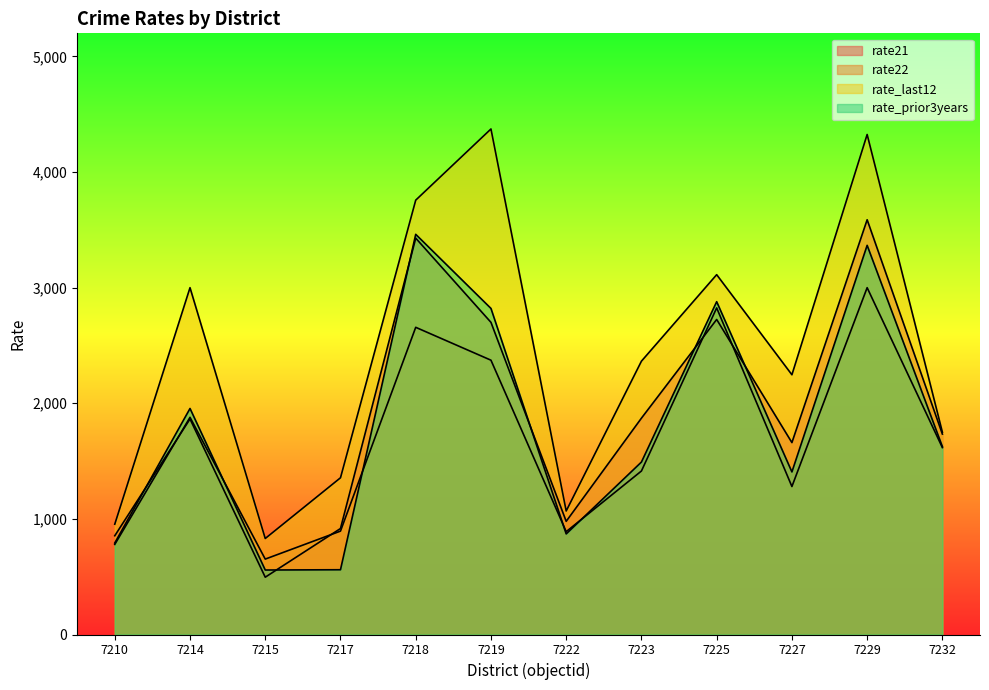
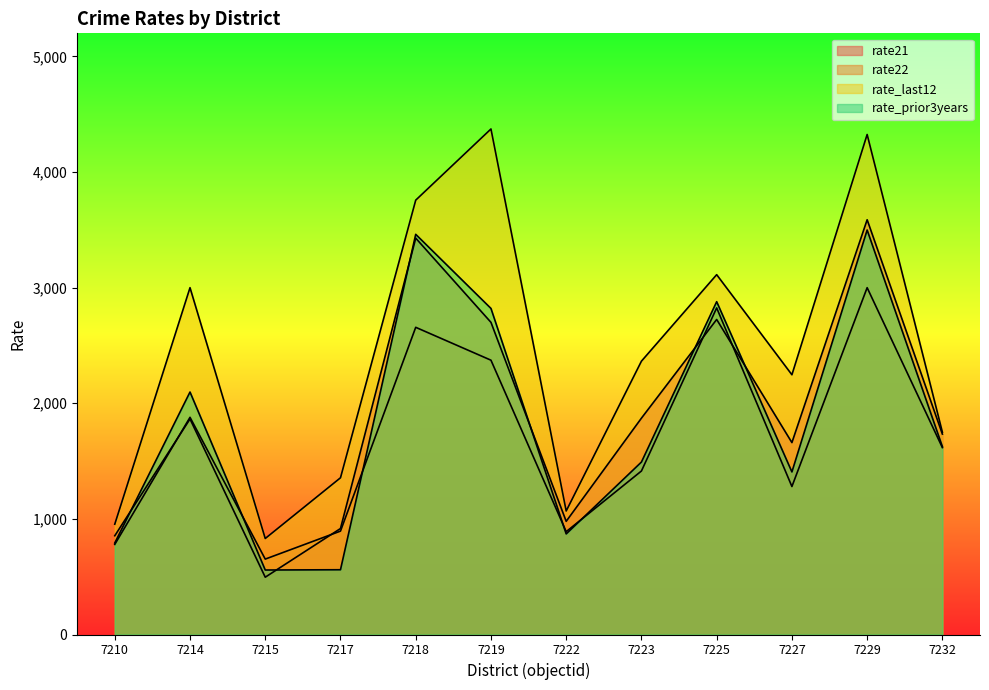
rate_prior3years, 7214: 1,960 -> 2,100
rate_prior3years, 7229: 3,370 -> 3,500
